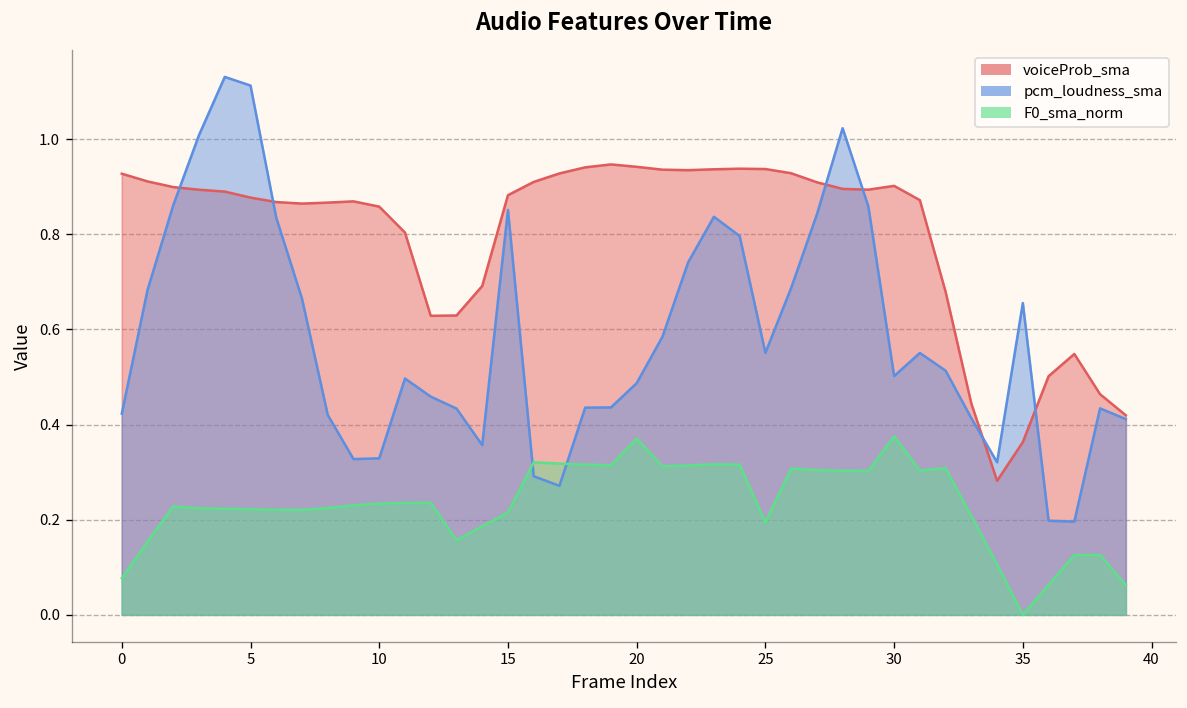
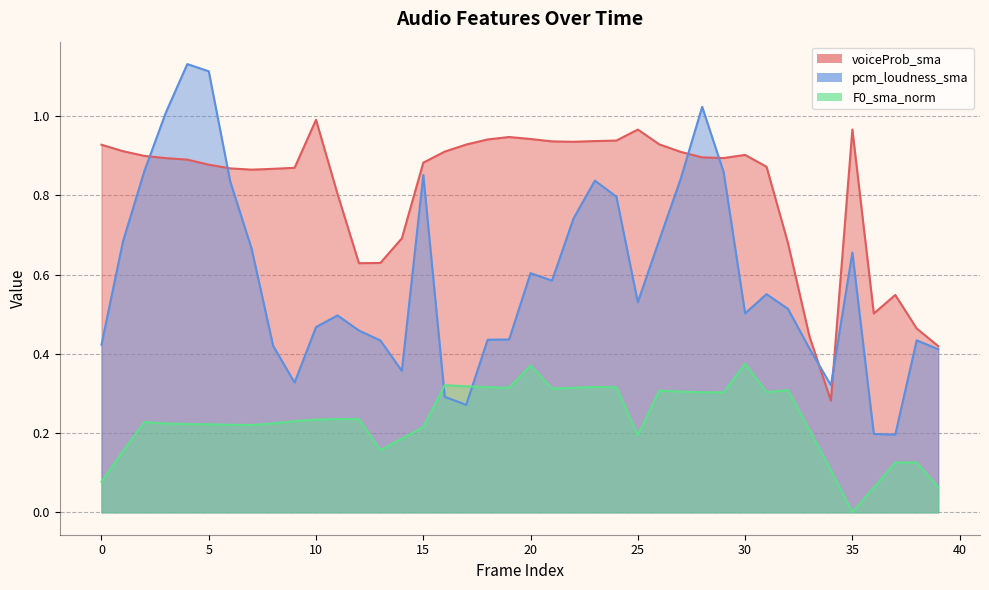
voiceProb_sma, 10: 0.86 -> 0.99
pcm_loudness_sma, 10: 0.33 -> 0.47
pcm_loudness_sma, 20: 0.49 -> 0.60
voiceProb_sma, 25: 0.94 -> 0.97
pcm_loudness_sma, 25: 0.55 -> 0.53
voiceProb_sma, 35: 0.36 -> 0.97
